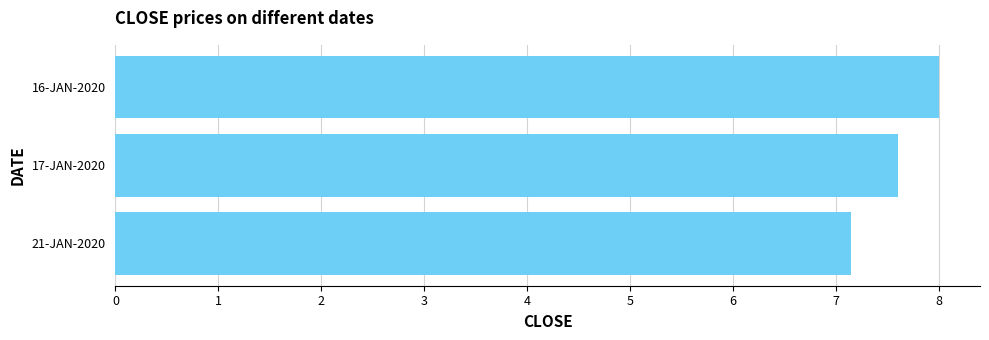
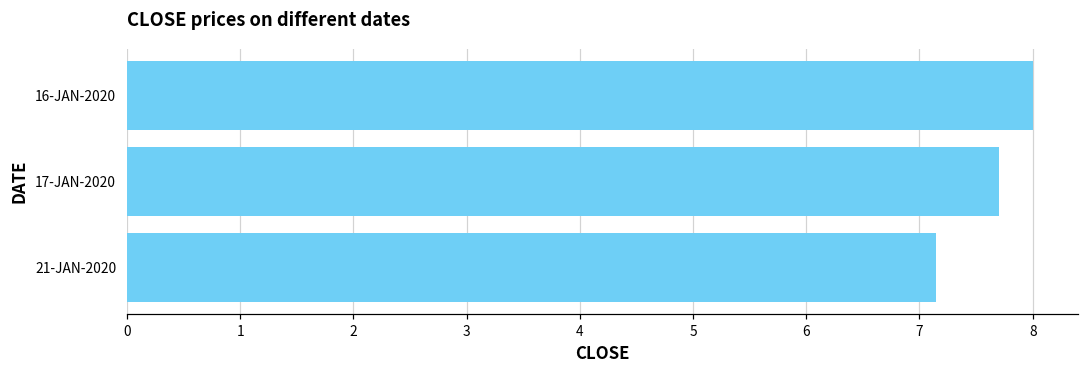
17-JAN-2020: 7.6 -> 7.7
